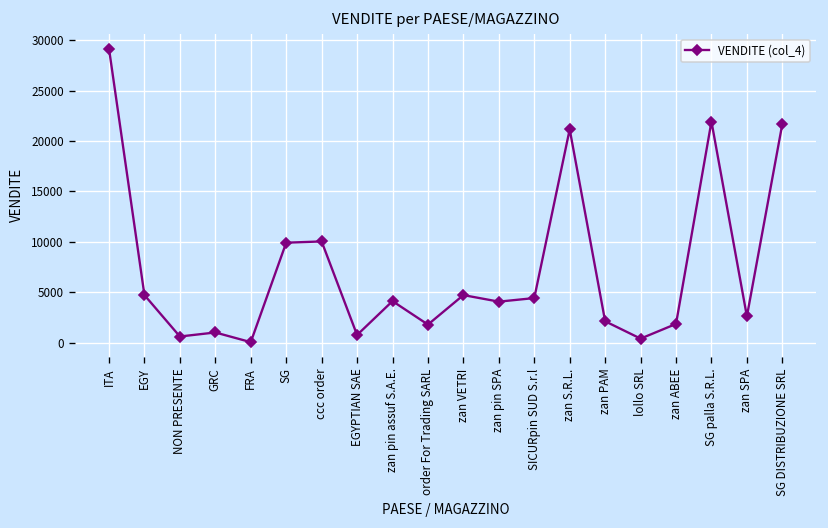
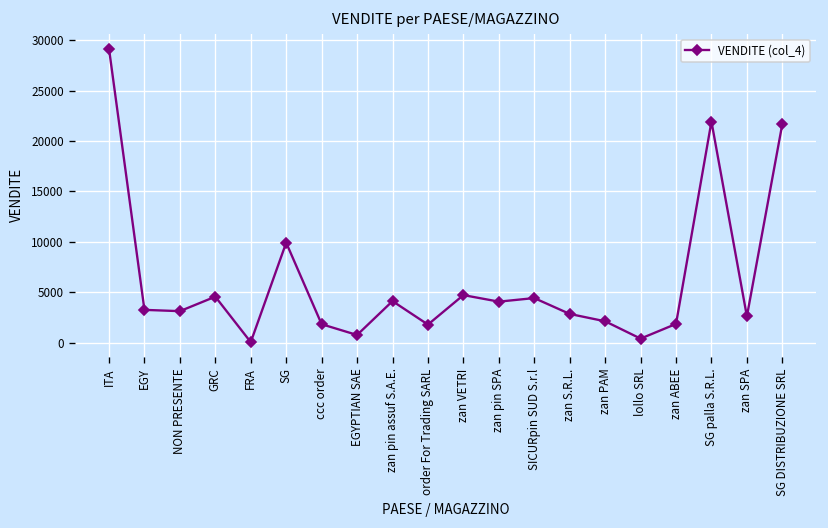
EGY: 5000 -> 3000
NON PRESENTE: 1000 -> 3000
GRC: 1000 -> 5000
ccc order: 10000 -> 2000
zan S.R.L.: 21000 -> 3000
